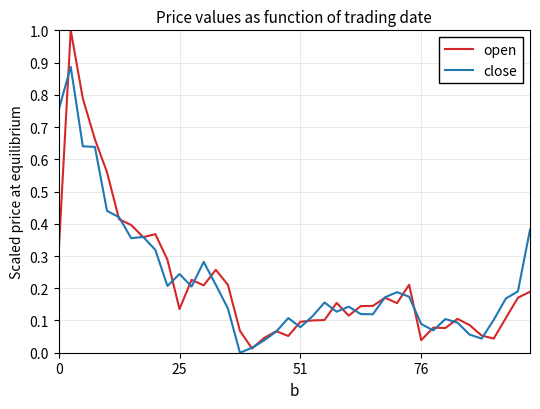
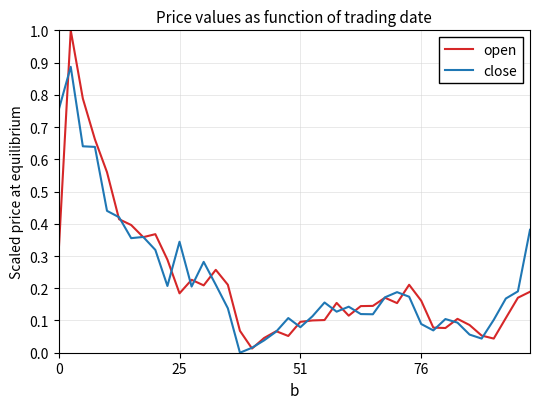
open, 25: 0.14 -> 0.18
close, 25: 0.24 -> 0.34
open, 76: 0.04 -> 0.16
